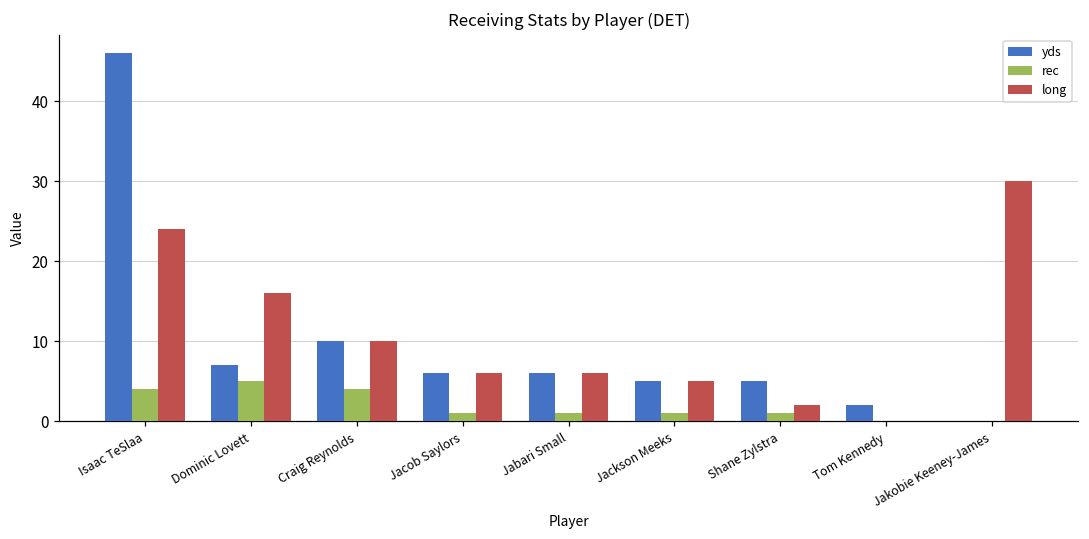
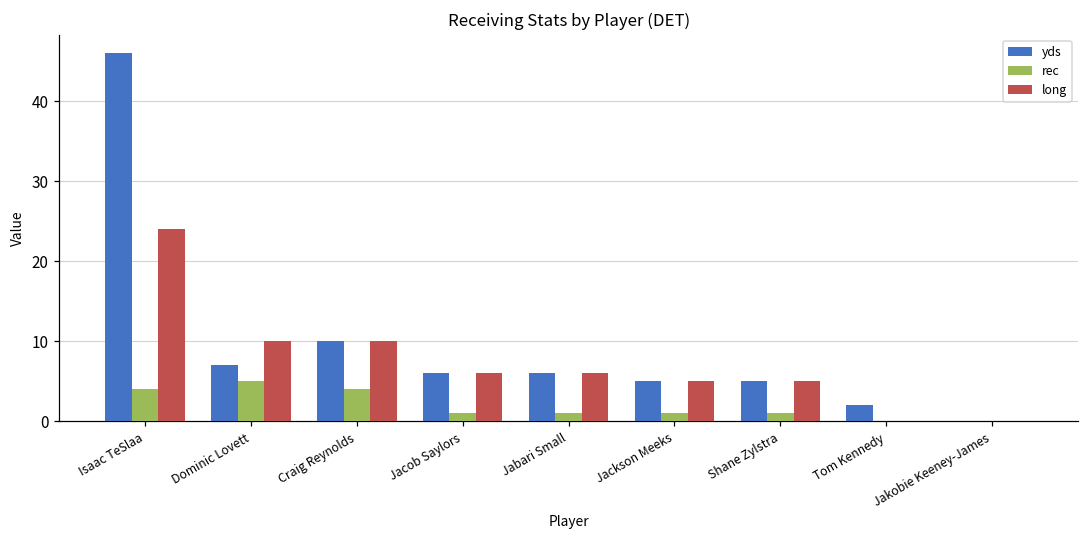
long, Dominic Lovett: 16 -> 10
long, Shane Zylstra: 2 -> 5
long, Jakobie Keeney-James: 30 -> 0
